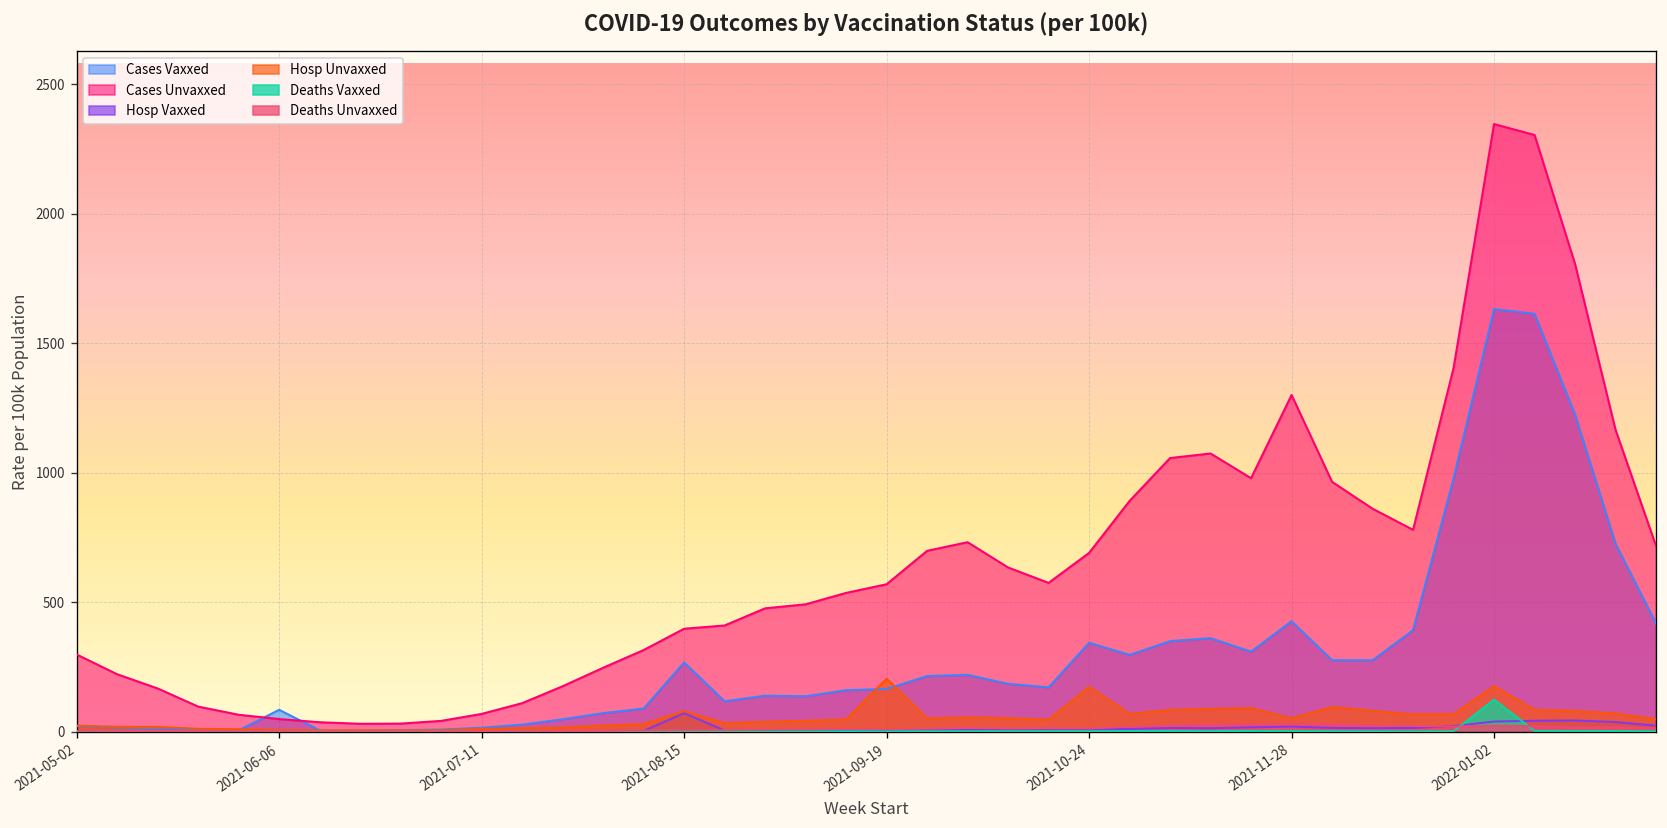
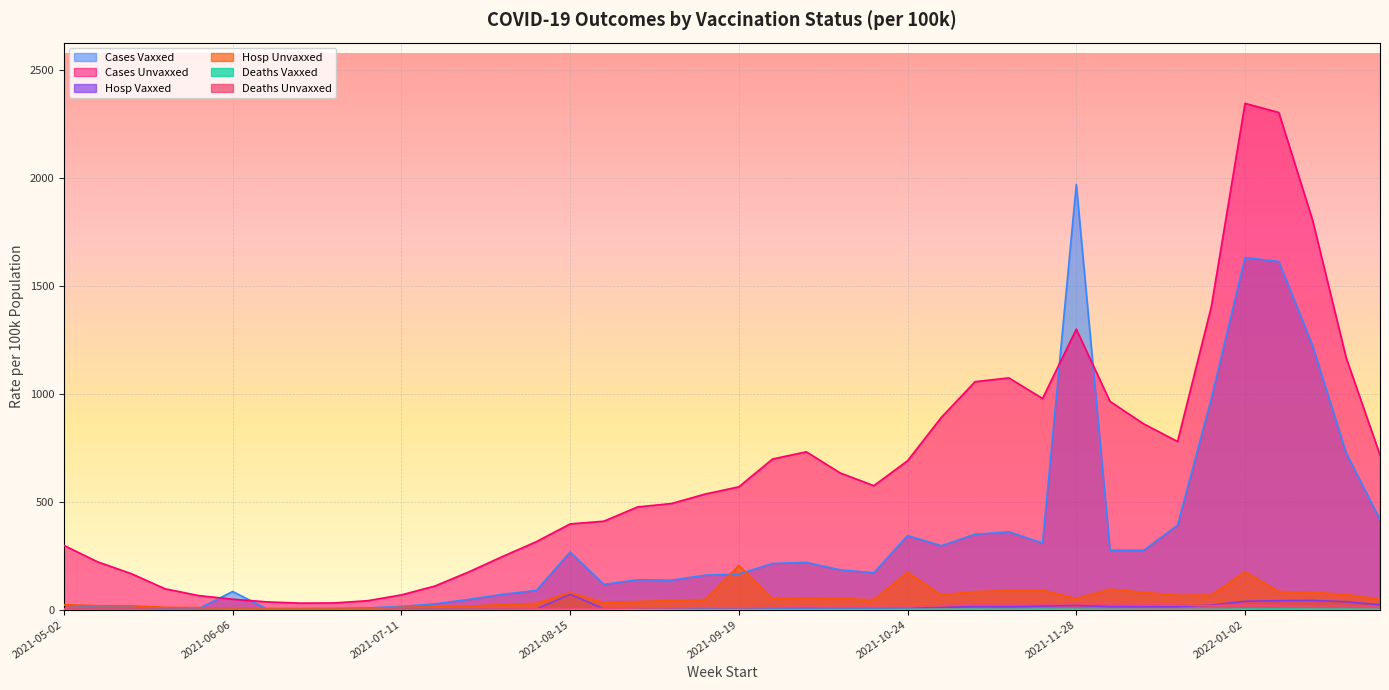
Cases Vaxxed, 2021-11-28: 430 -> 1970
Deaths Vaxxed, 2022-01-02: 120 -> 0
